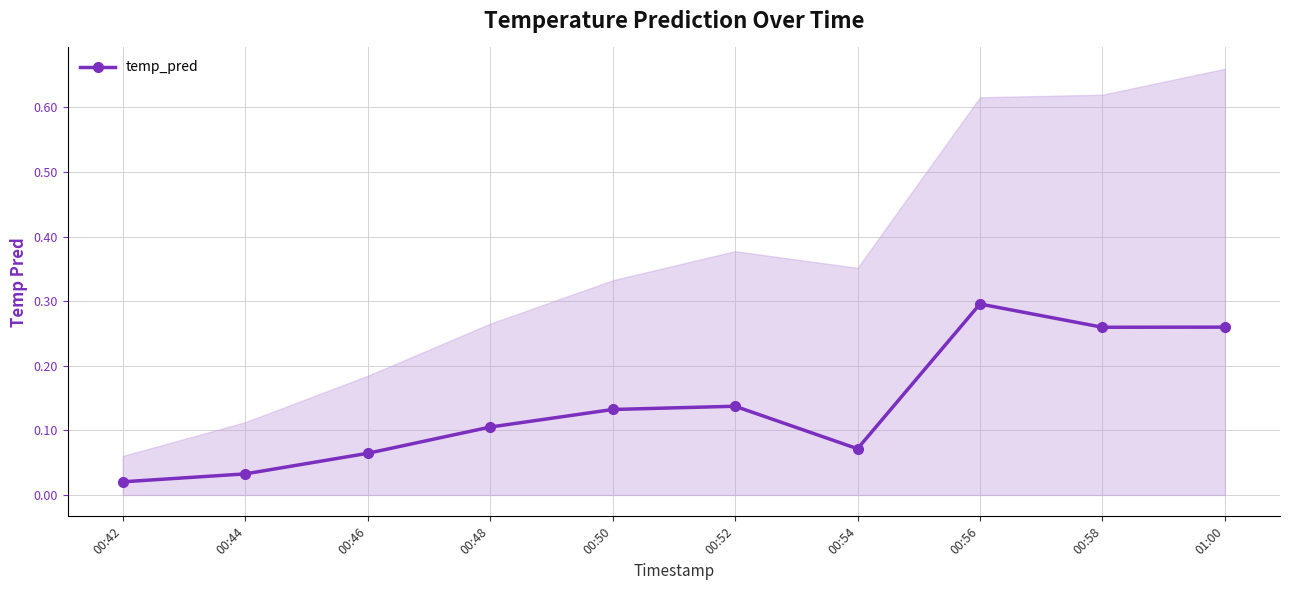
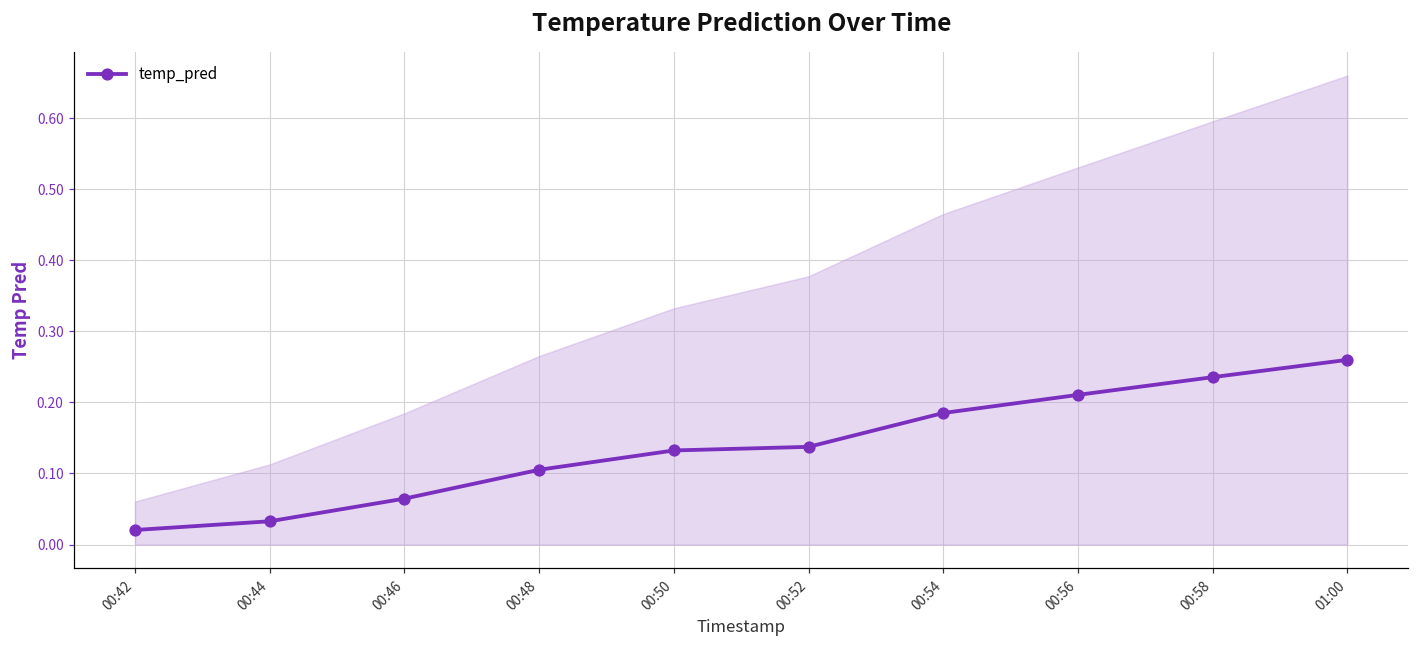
temp_pred, 00:54: 0.07 -> 0.19
temp_pred, 00:56: 0.30 -> 0.21
temp_pred, 00:58: 0.26 -> 0.24
